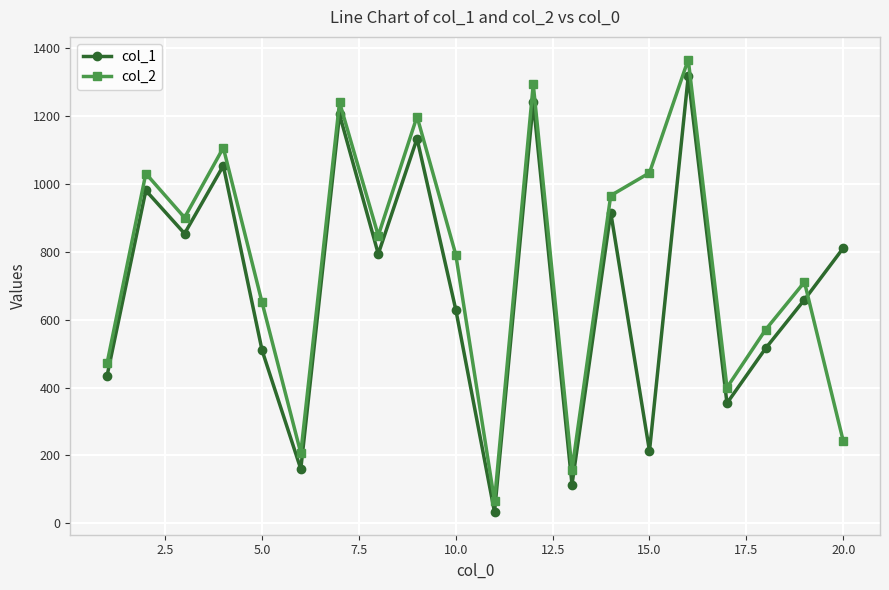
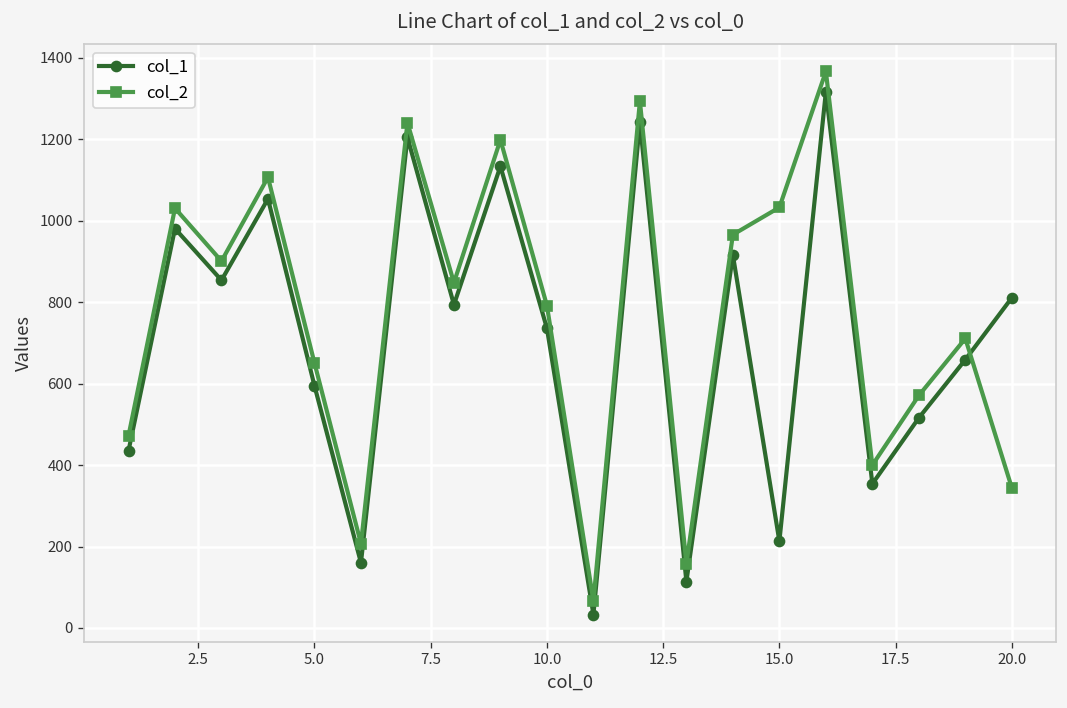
col_1, 5.0: 510 -> 600
col_1, 10.0: 630 -> 740
col_2, 20.0: 240 -> 340
